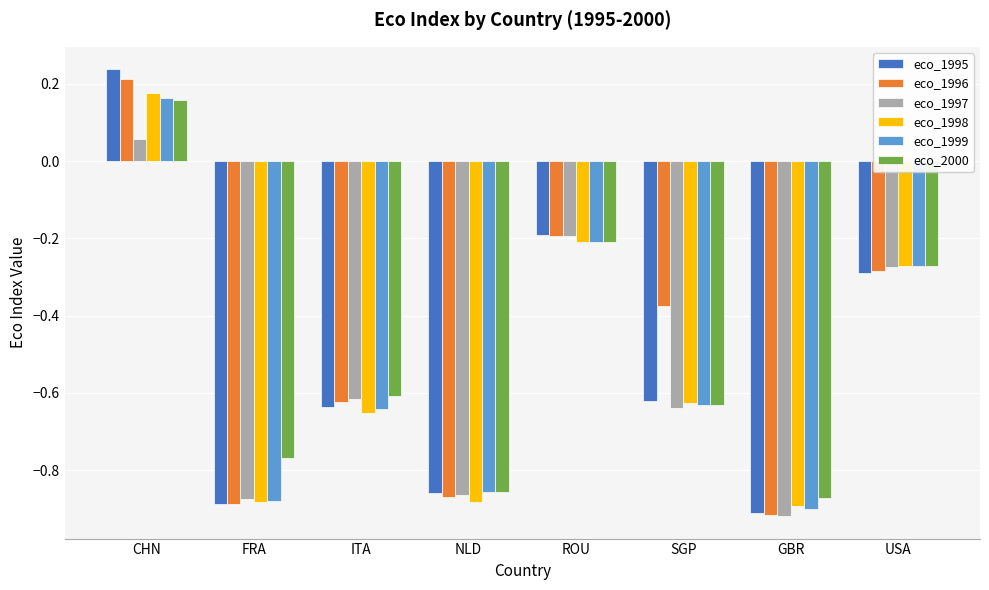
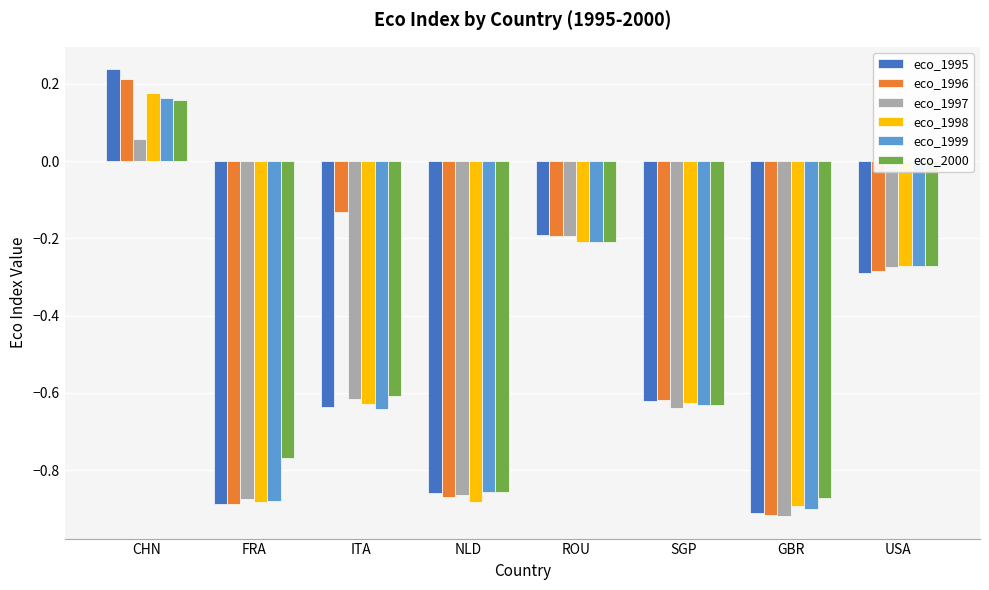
eco_1996, ITA: -0.62 -> -0.13
eco_1998, ITA: -0.65 -> -0.63
eco_1996, SGP: -0.38 -> -0.62
